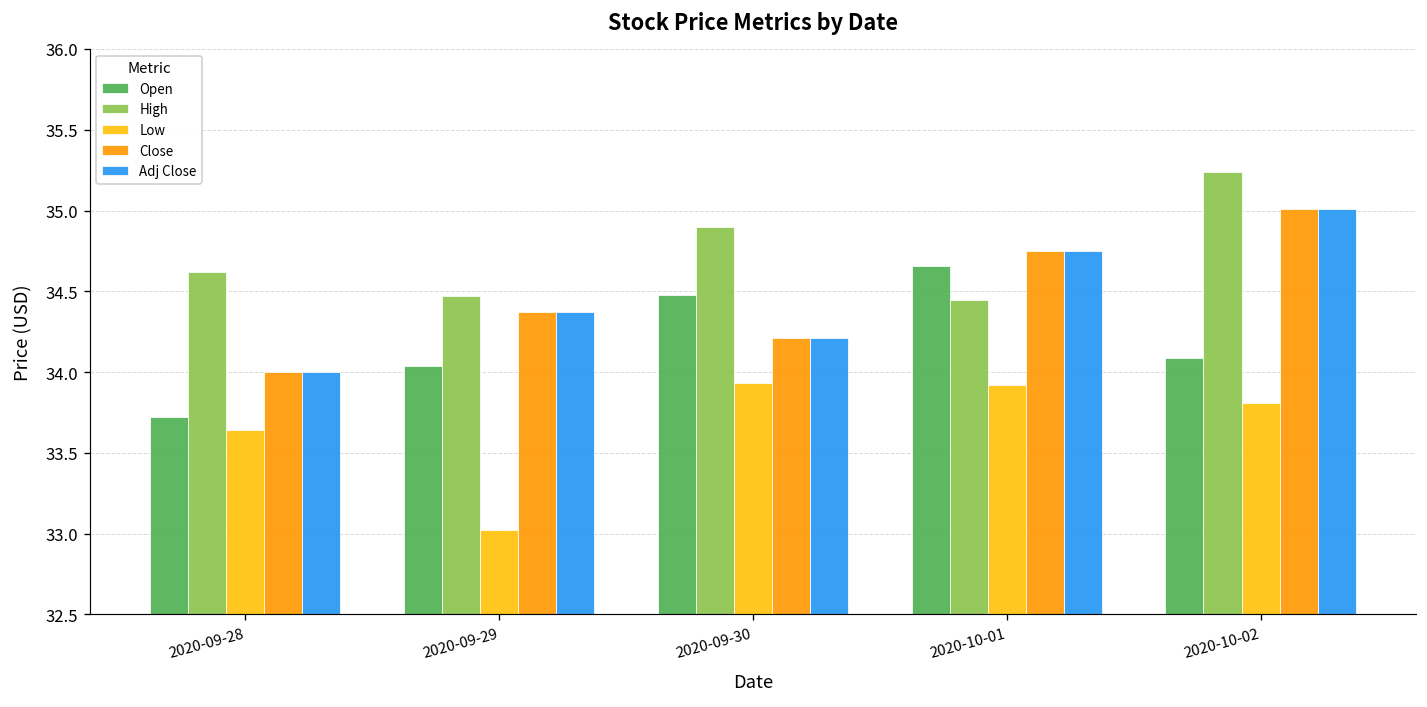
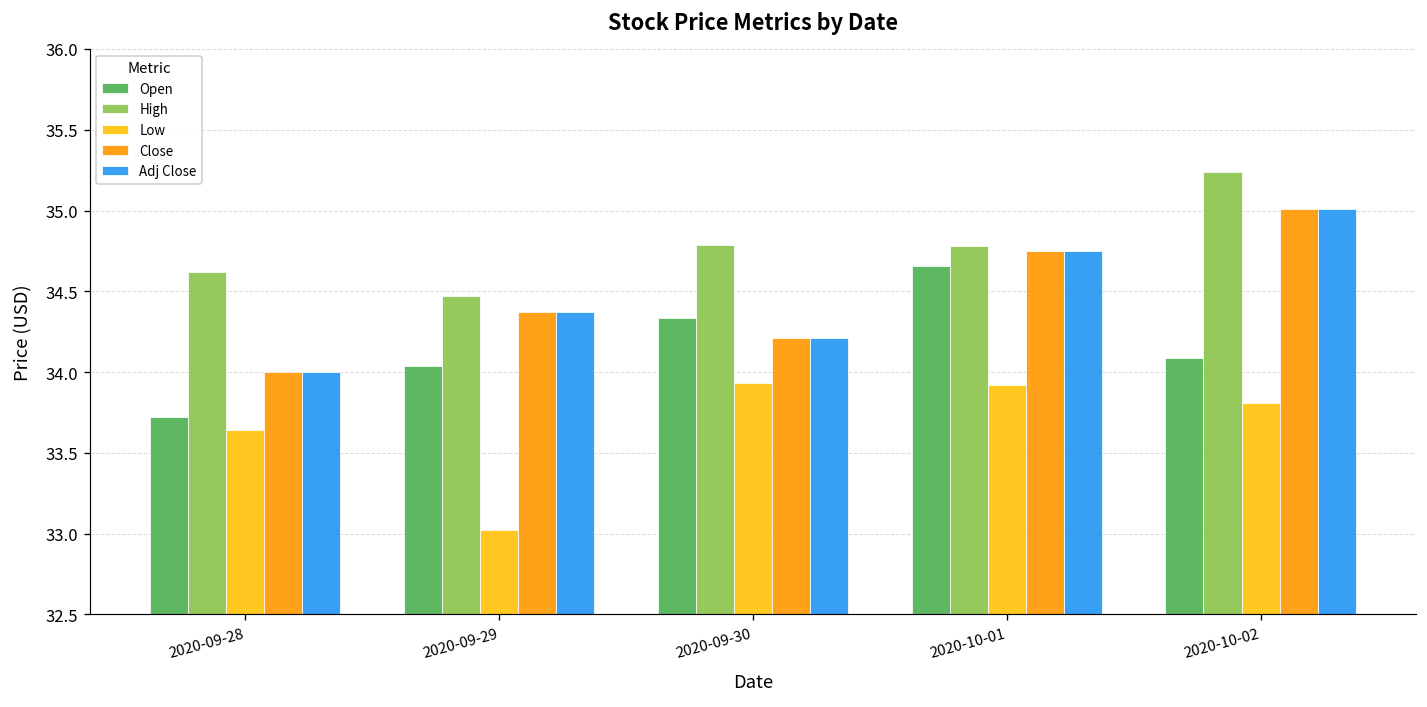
Open, 2020-09-30: 34.48 -> 34.33
High, 2020-09-30: 34.90 -> 34.79
High, 2020-10-01: 34.44 -> 34.78
